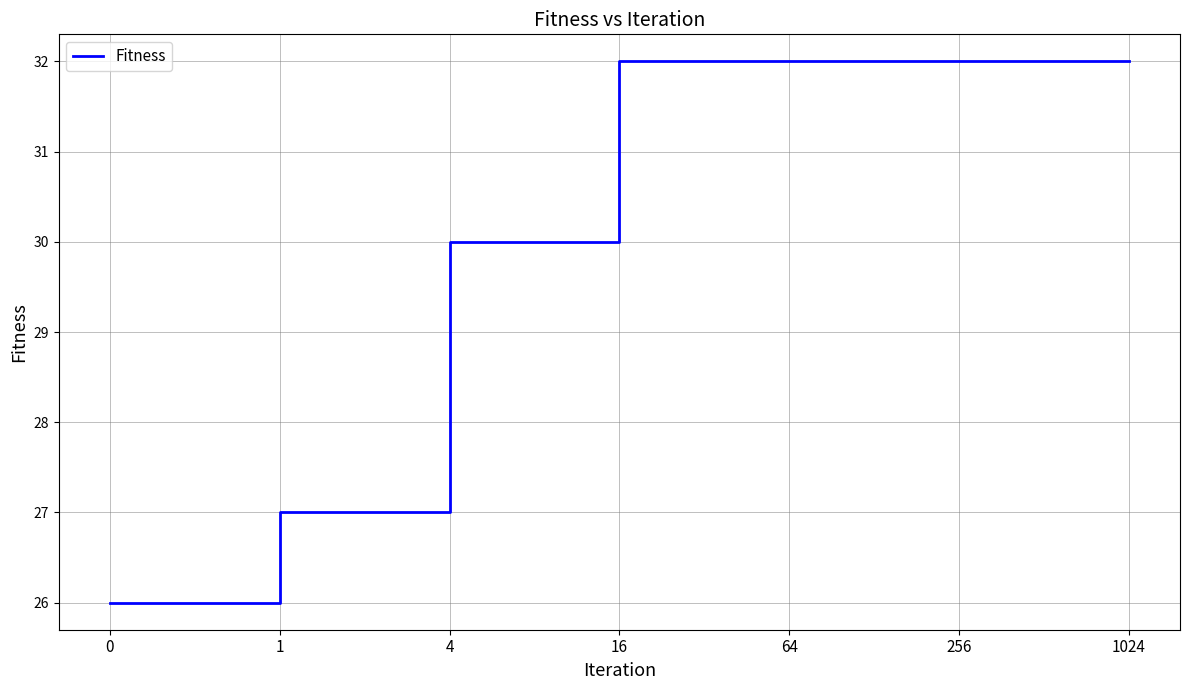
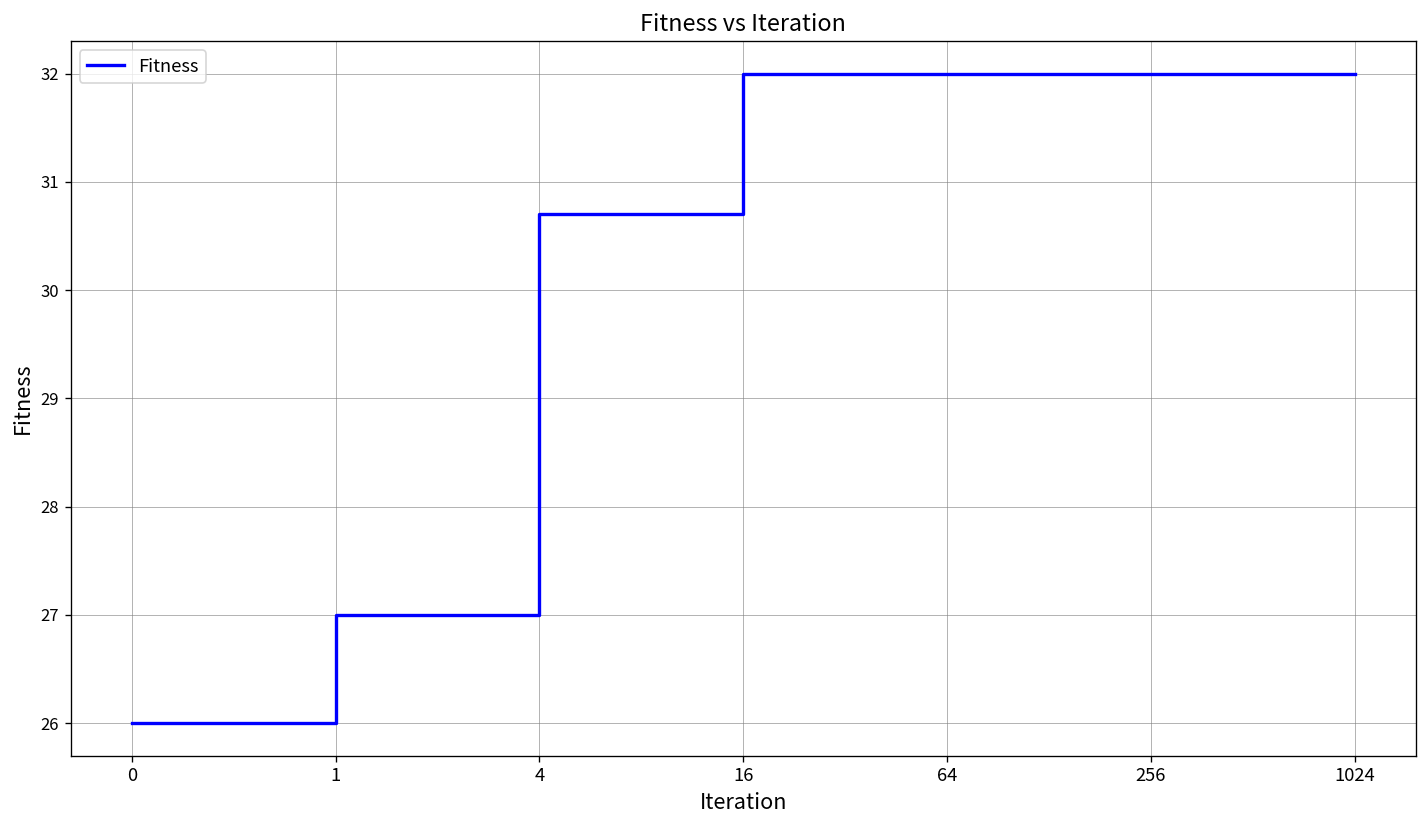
4: 30.0 -> 30.7
